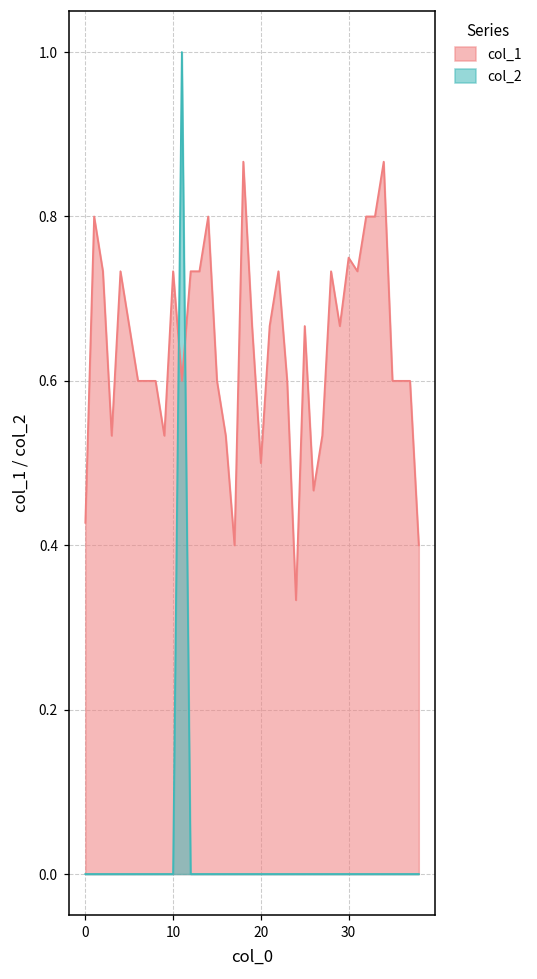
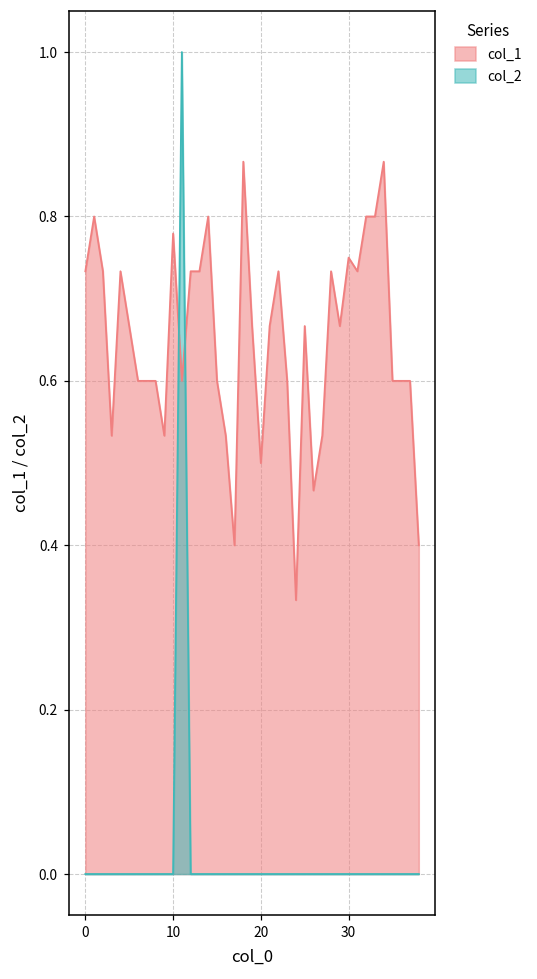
col_1, 0: 0.43 -> 0.73
col_1, 10: 0.73 -> 0.78
